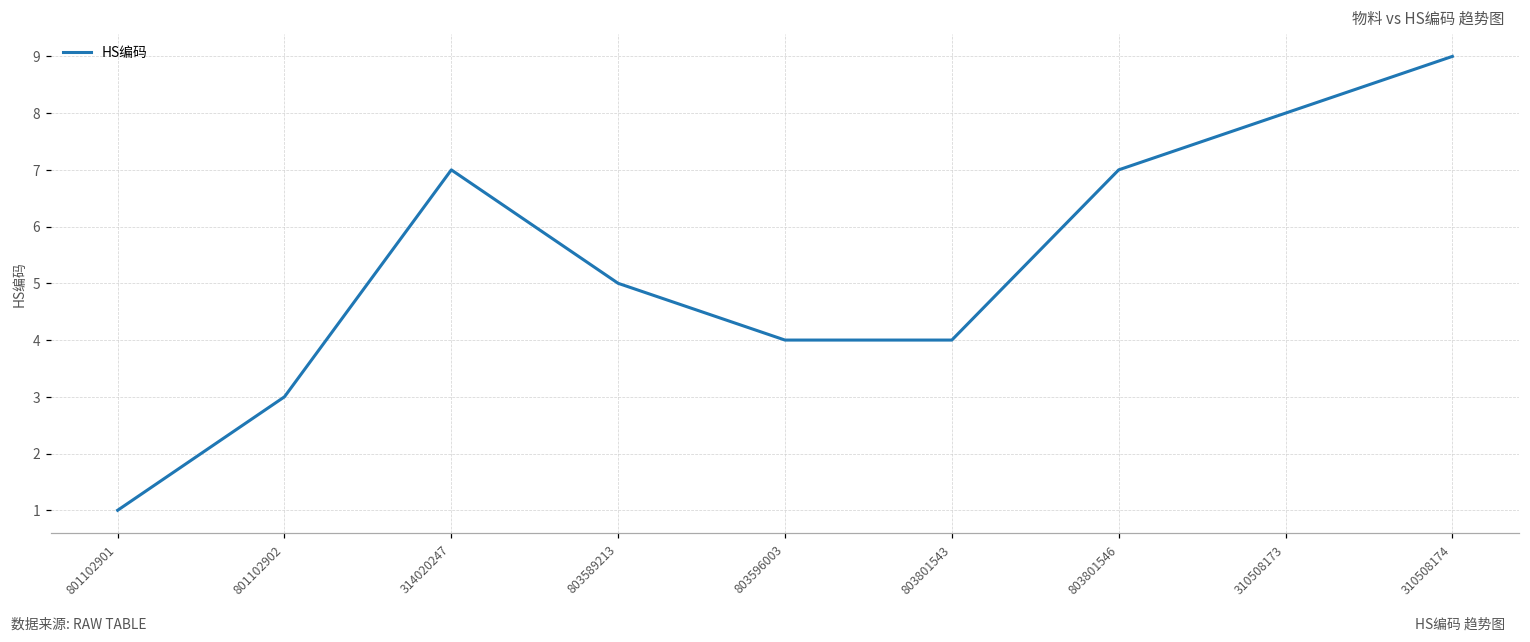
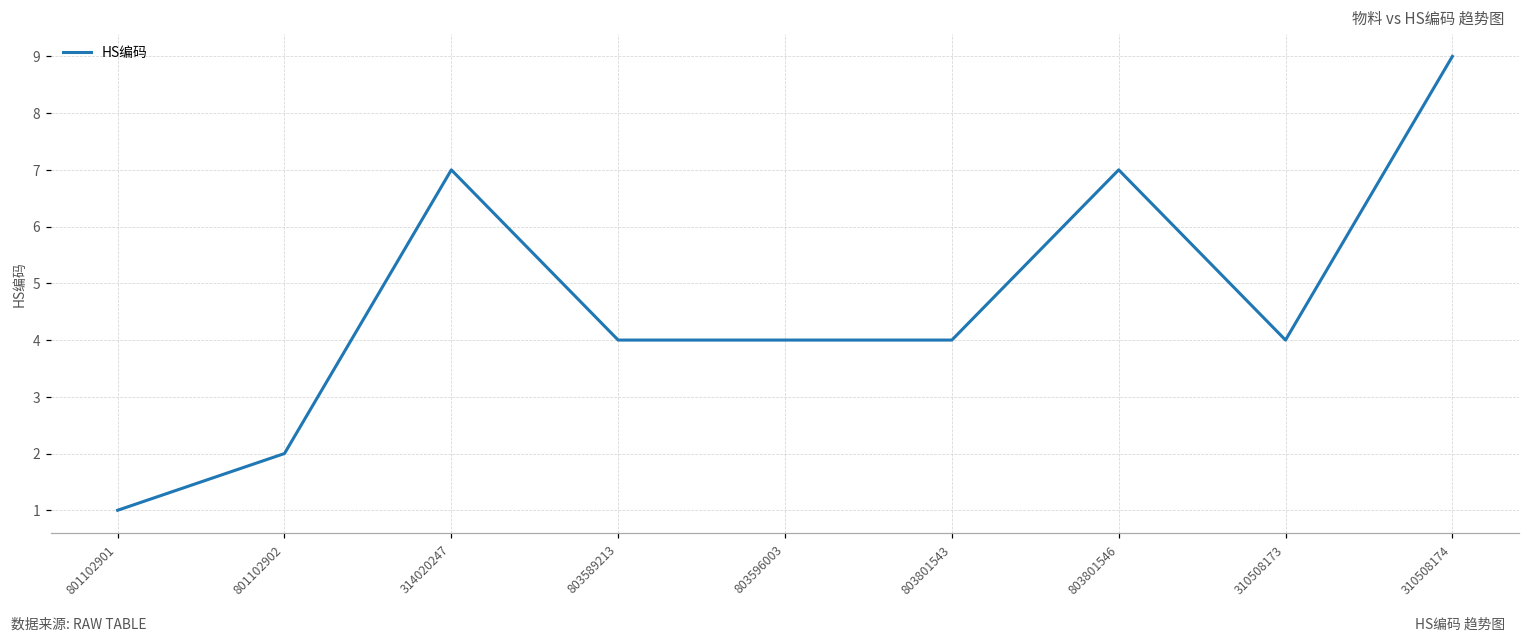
801102902: 3 -> 2
803589213: 5 -> 4
310508173: 8 -> 4
